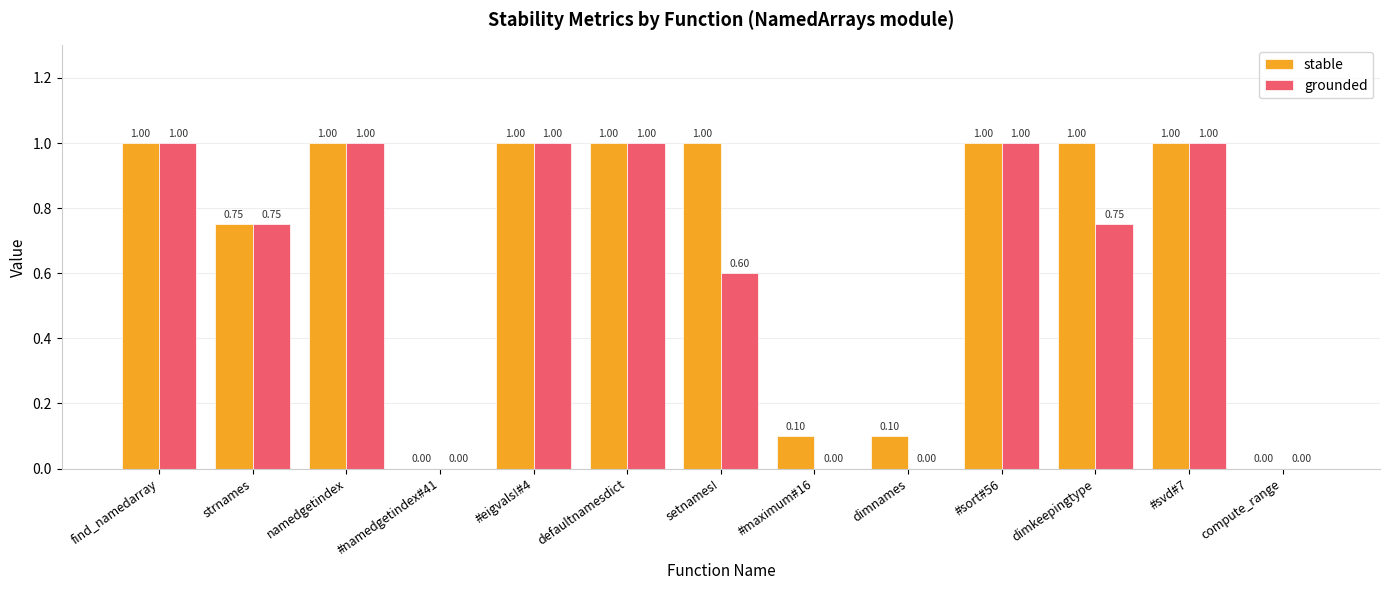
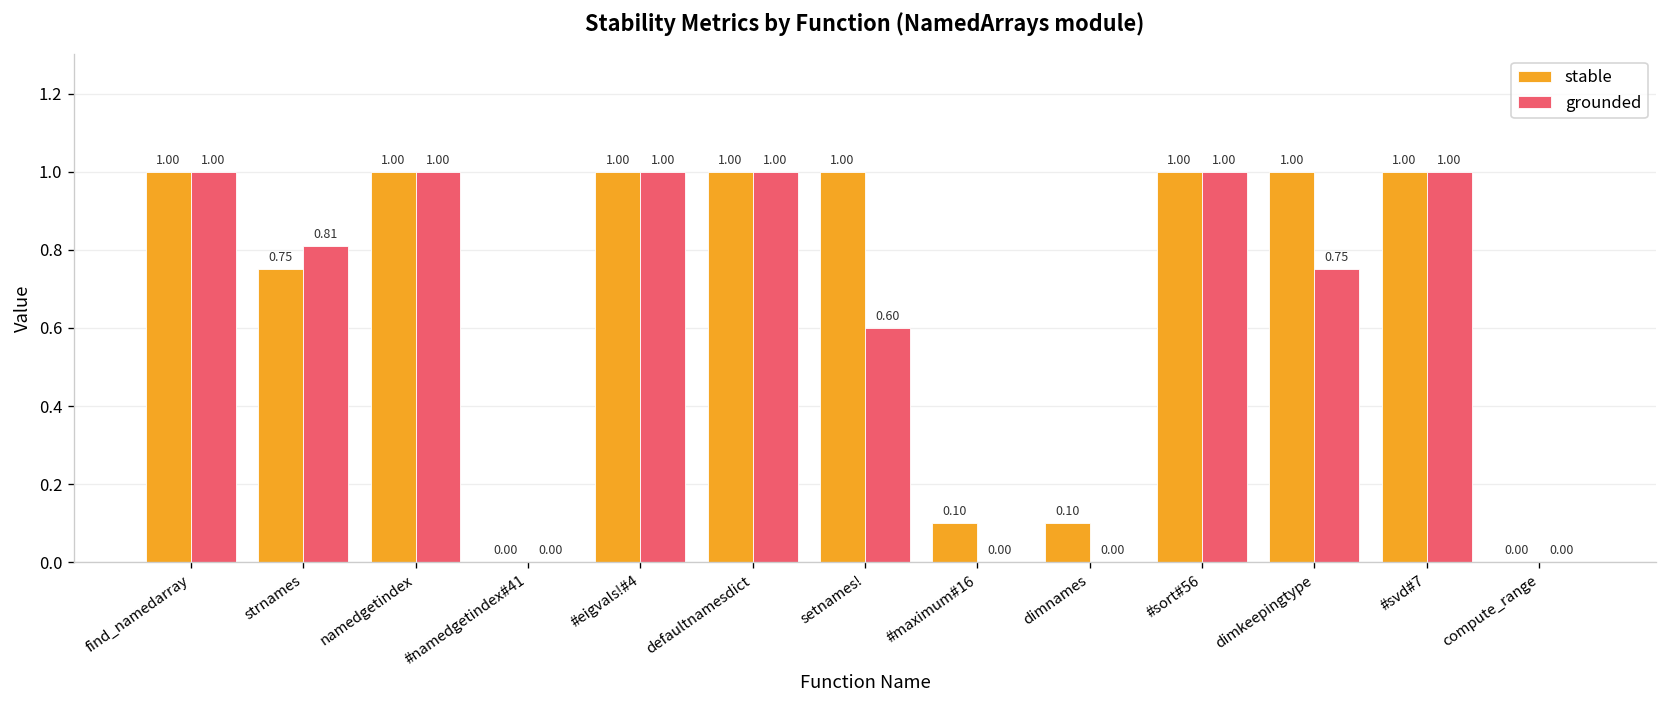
grounded, strnames: 0.75 -> 0.81
